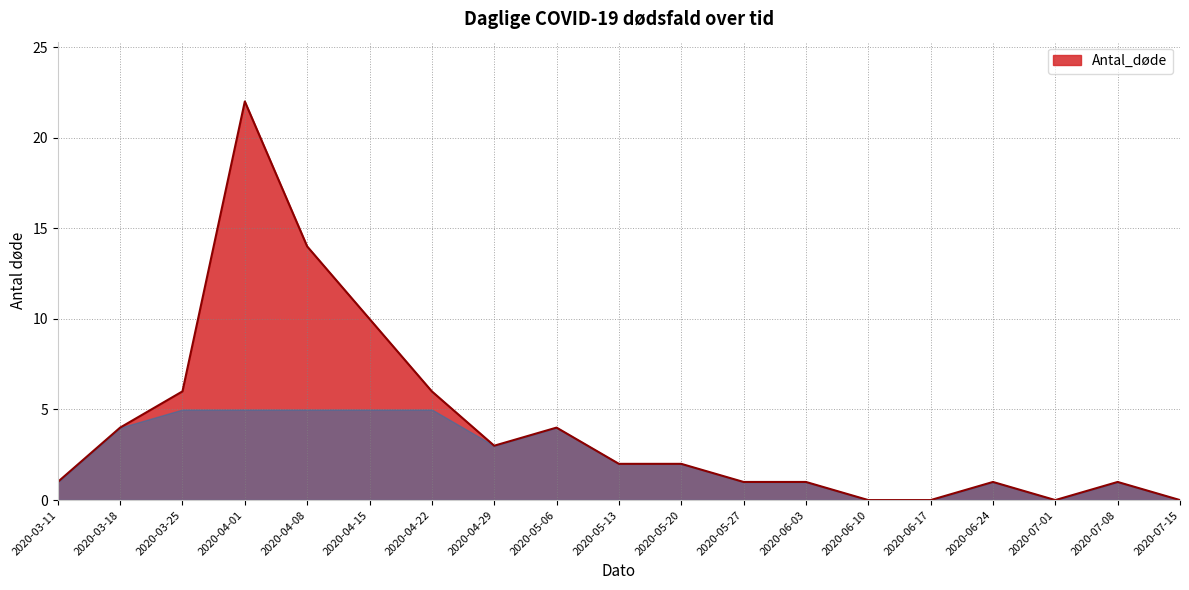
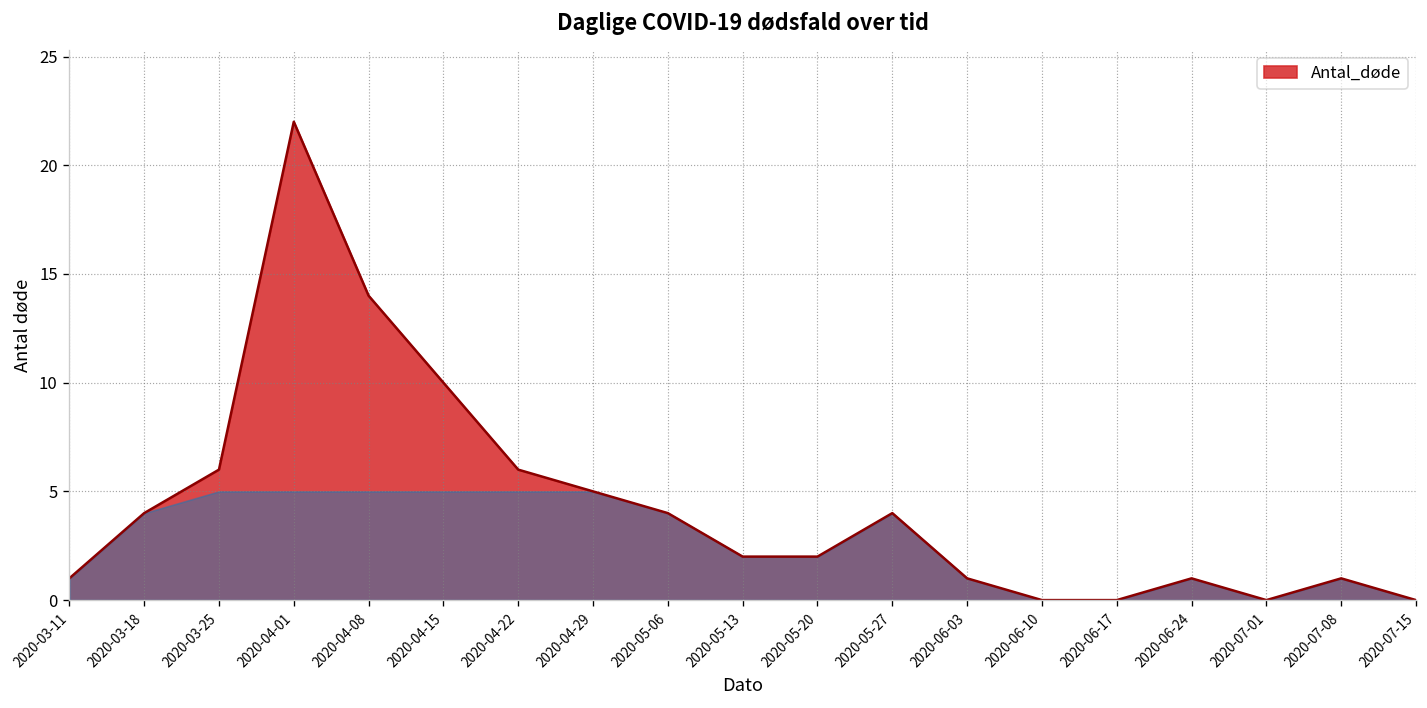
Antal_døde, 2020-04-29: 3 -> 5
Antal_døde, 2020-05-27: 1 -> 4
